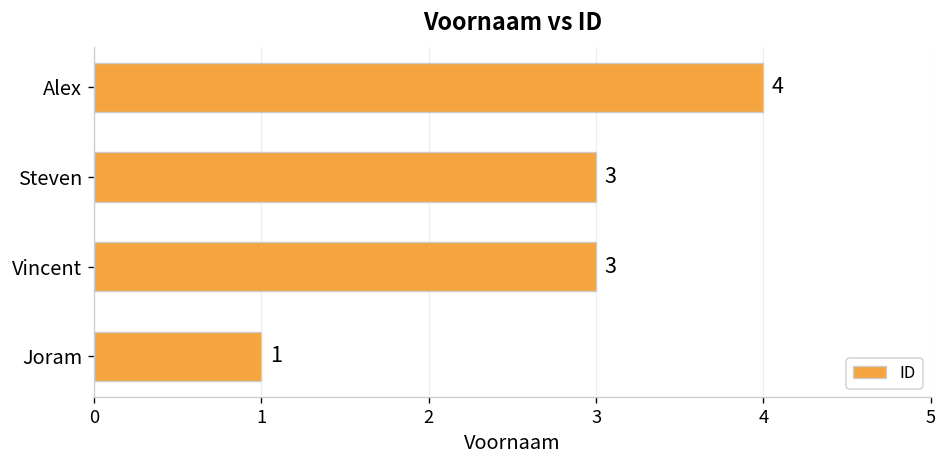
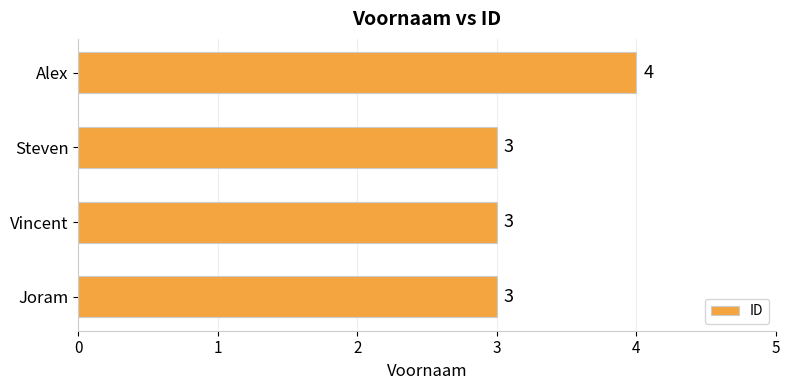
Joram: 1 -> 3
